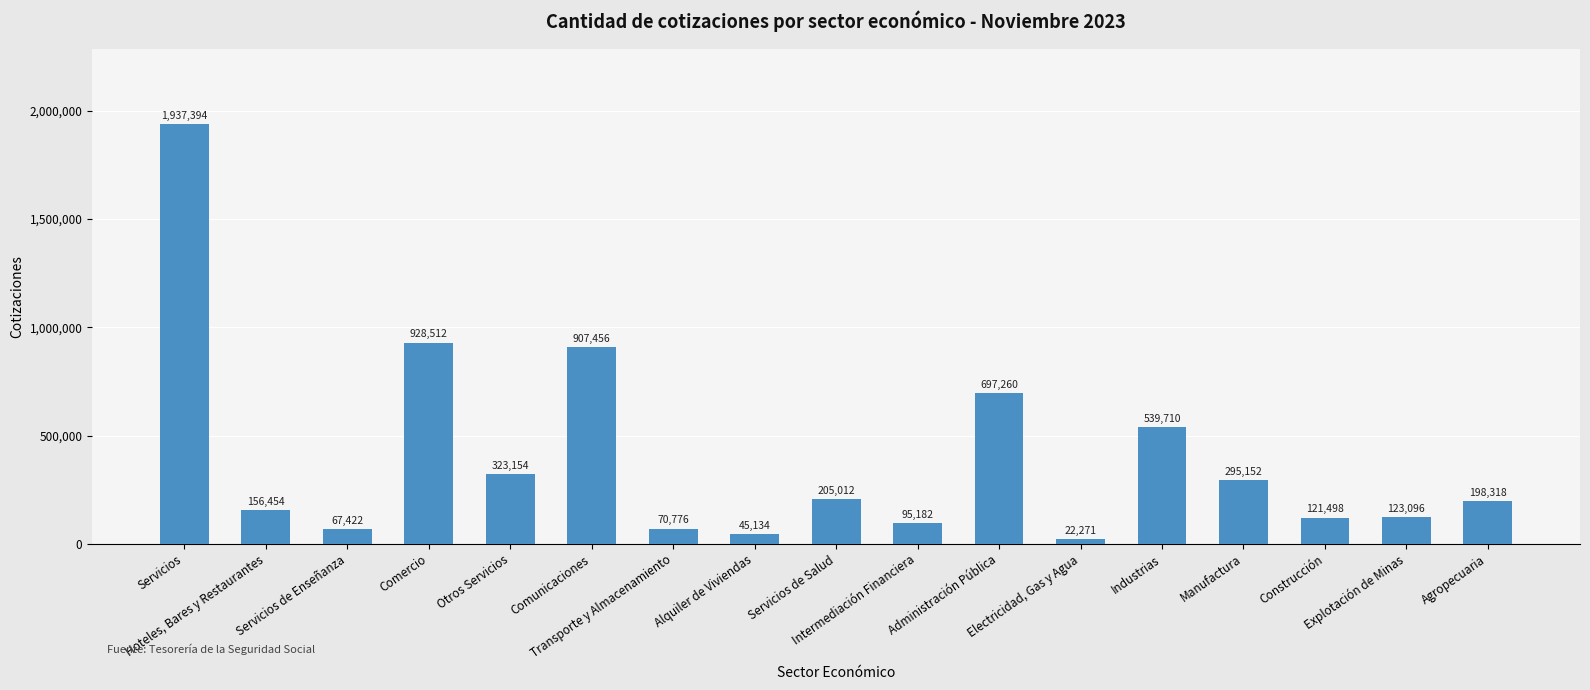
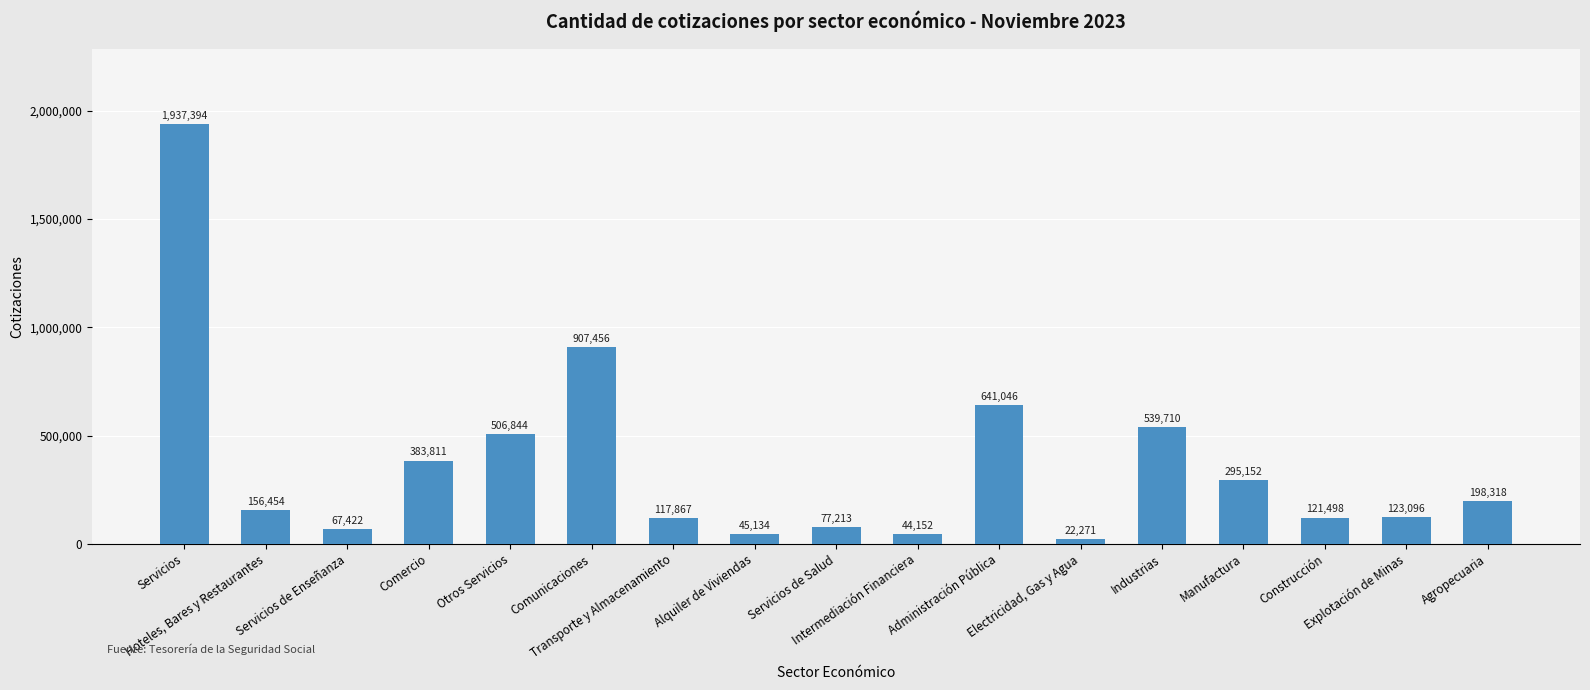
Comercio: 928,512 -> 383,811
Otros Servicios: 323,154 -> 506,844
Transporte y Almacenamiento: 70,776 -> 117,867
Servicios de Salud: 205,012 -> 77,213
Intermediación Financiera: 95,182 -> 44,152
Administración Pública: 697,260 -> 641,046
